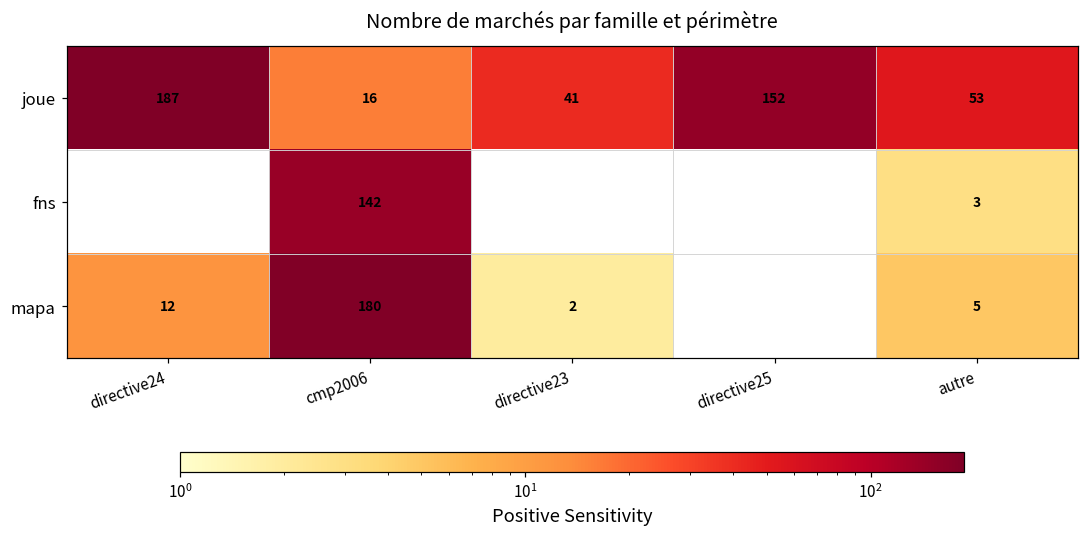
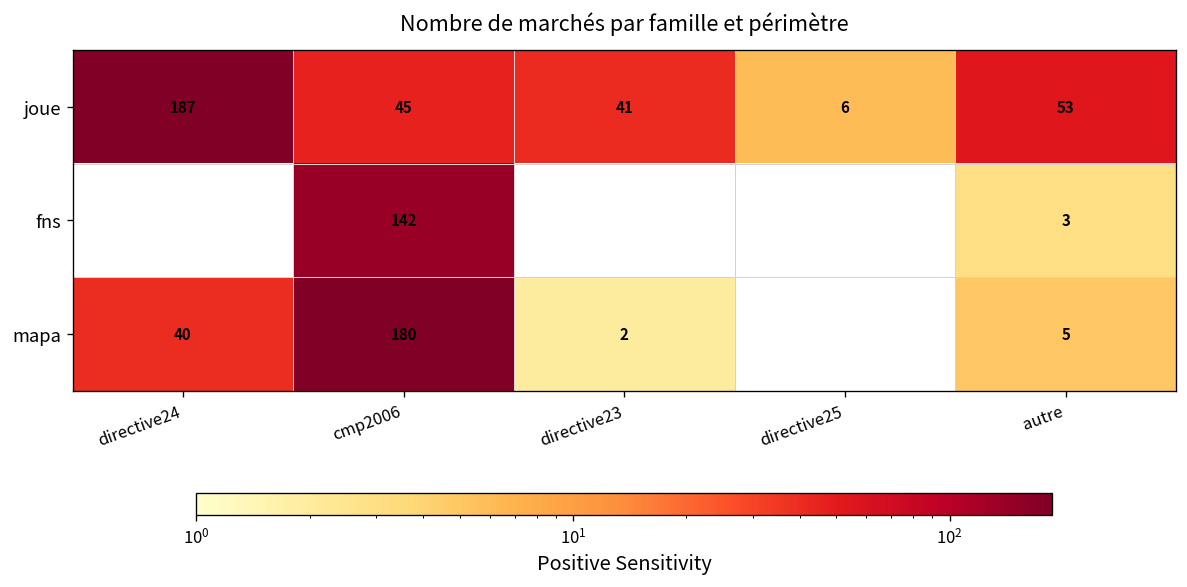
joue, cmp2006: 16 -> 45
joue, directive25: 152 -> 6
mapa, directive24: 12 -> 40
